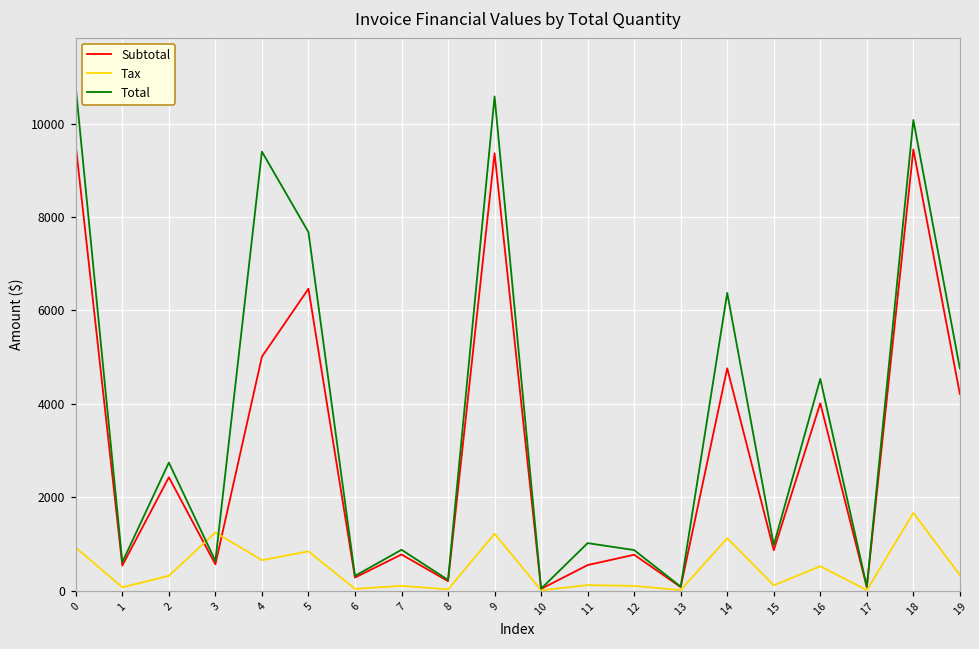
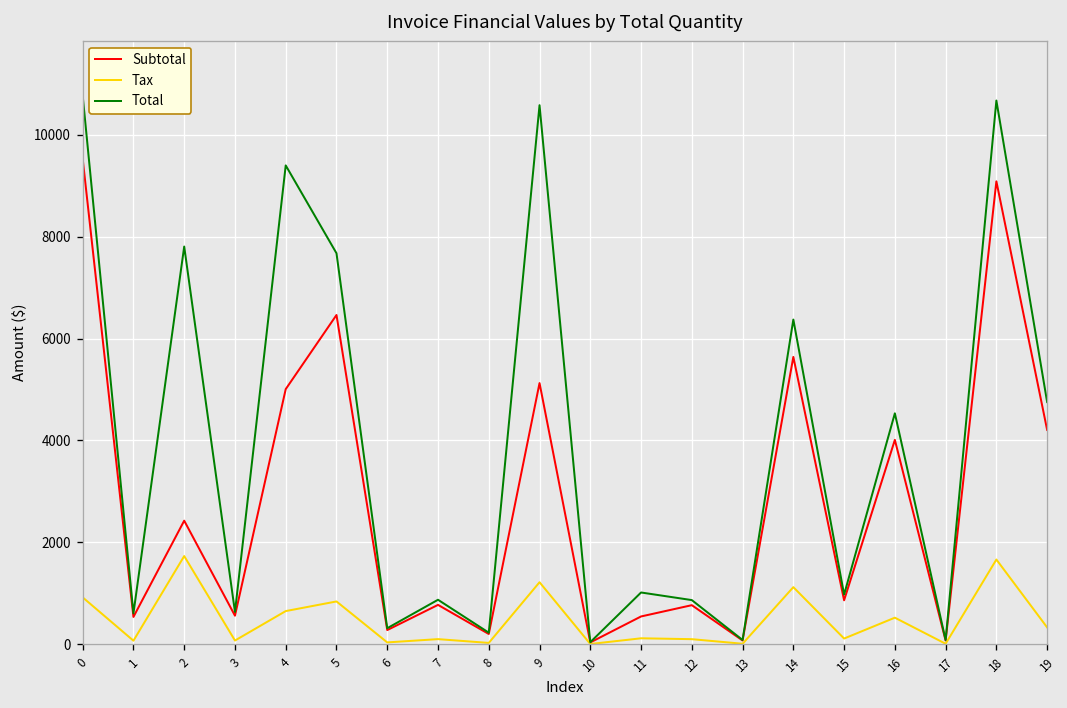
Tax, 2: 300 -> 1700
Total, 2: 2700 -> 7800
Tax, 3: 1200 -> 100
Subtotal, 9: 9400 -> 5100
Subtotal, 14: 4800 -> 5600
Subtotal, 18: 9400 -> 9100
Total, 18: 10100 -> 10700
